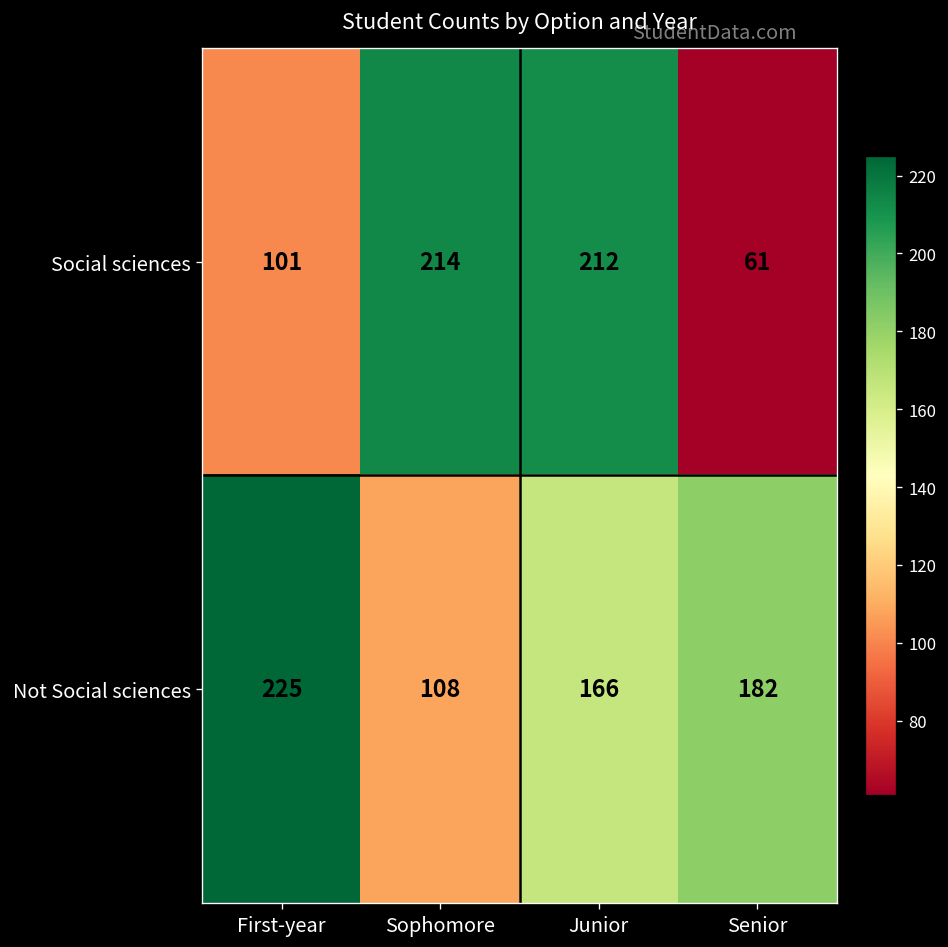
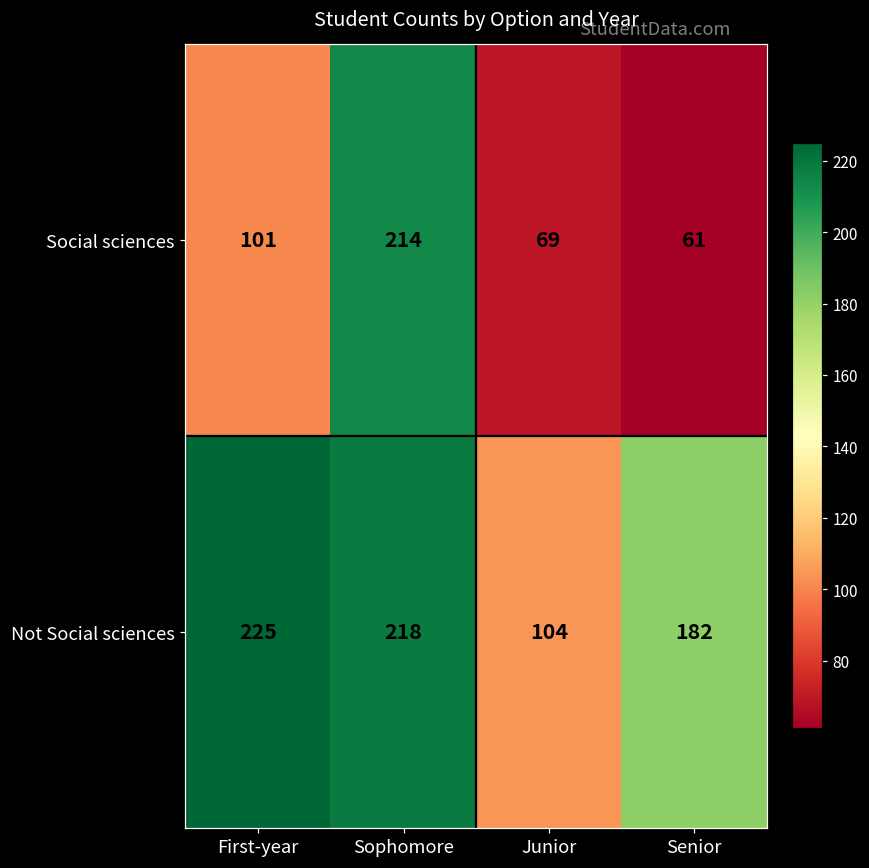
Social sciences, Junior: 212 -> 69
Not Social sciences, Sophomore: 108 -> 218
Not Social sciences, Junior: 166 -> 104
